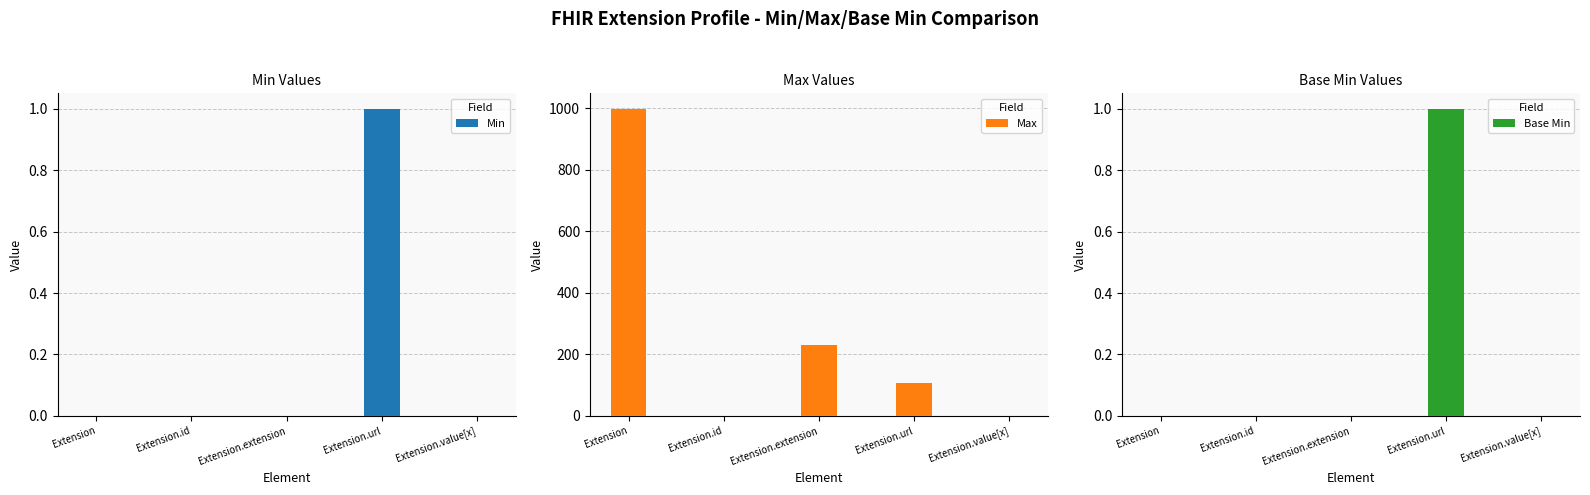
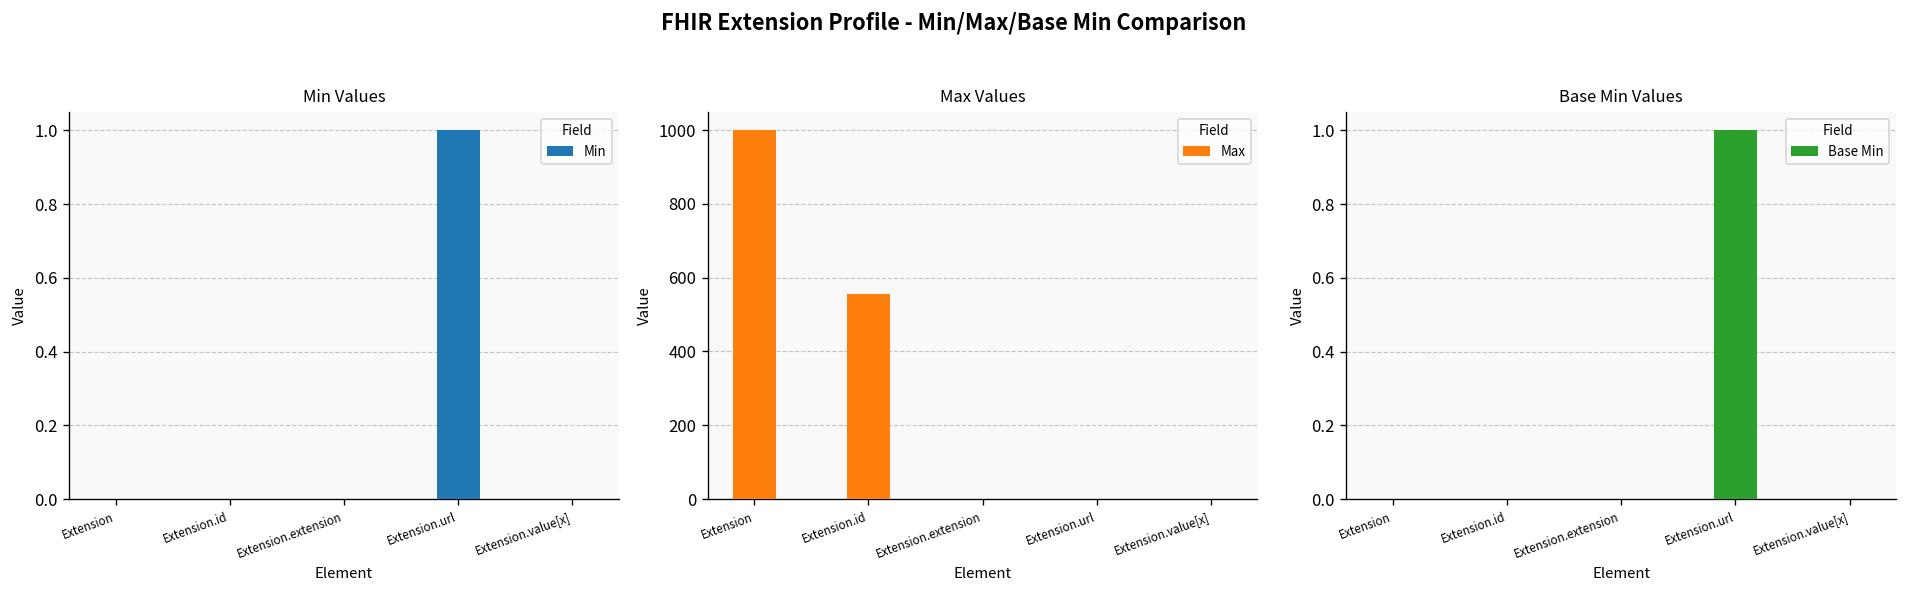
Max Values, Extension.id: 0 -> 560
Max Values, Extension.extension: 230 -> 0
Max Values, Extension.url: 110 -> 0
